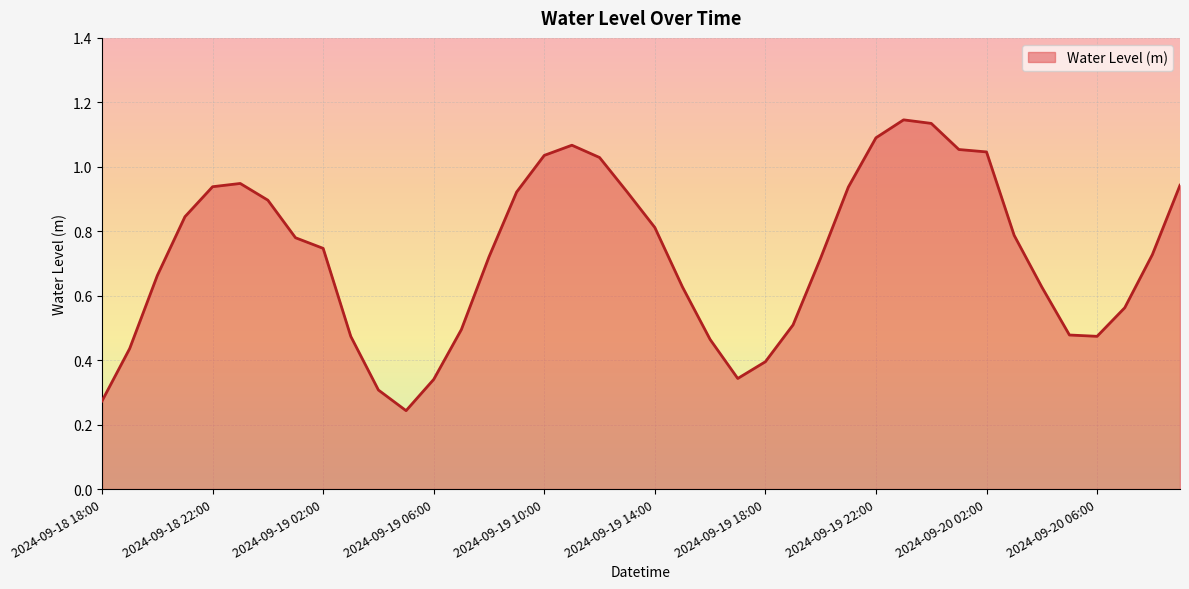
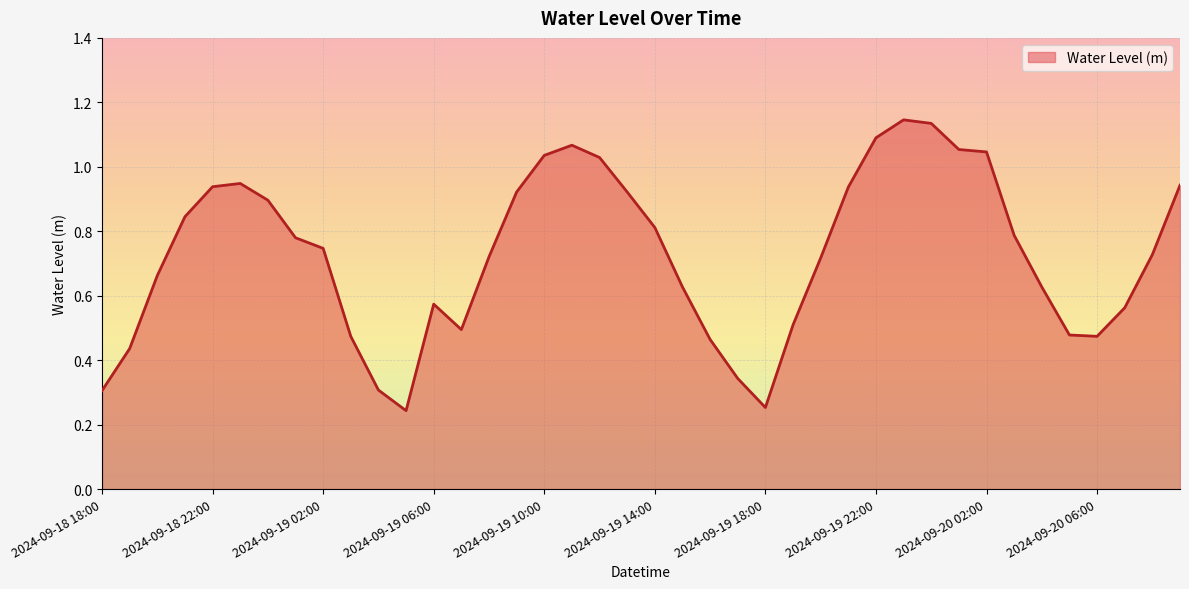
2024-09-18 18:00: 0.27 -> 0.31
2024-09-19 06:00: 0.34 -> 0.57
2024-09-19 18:00: 0.40 -> 0.25
